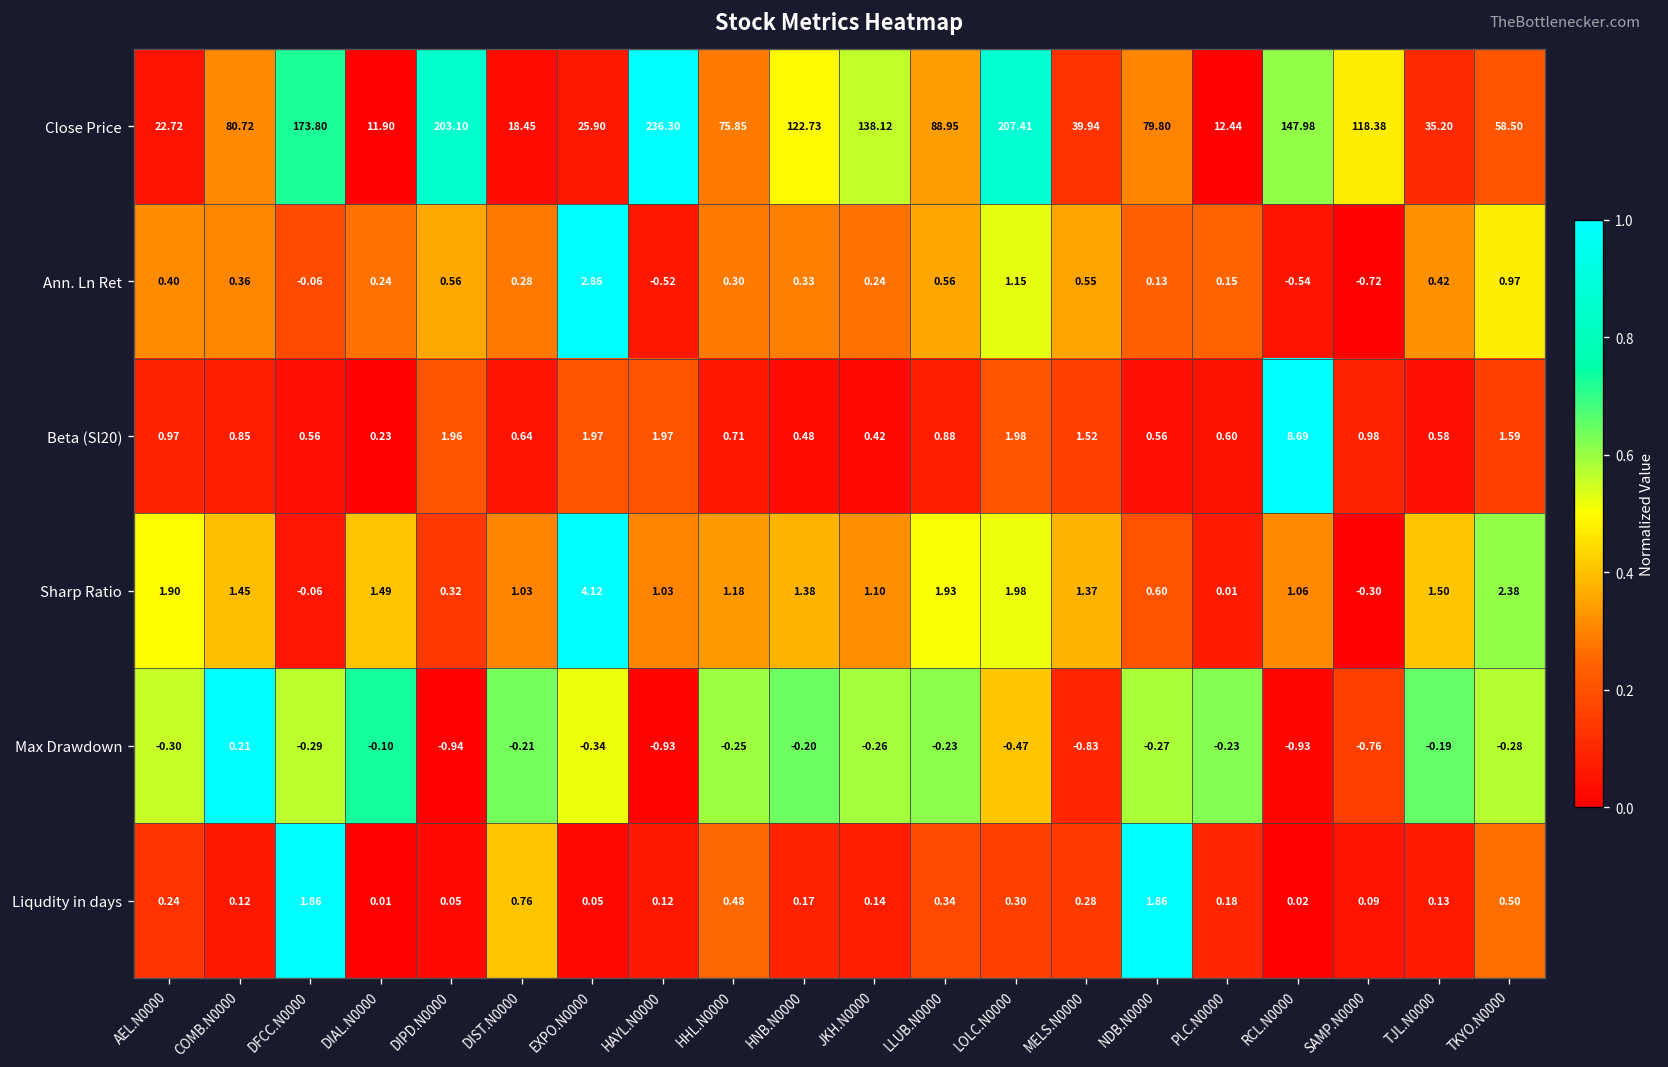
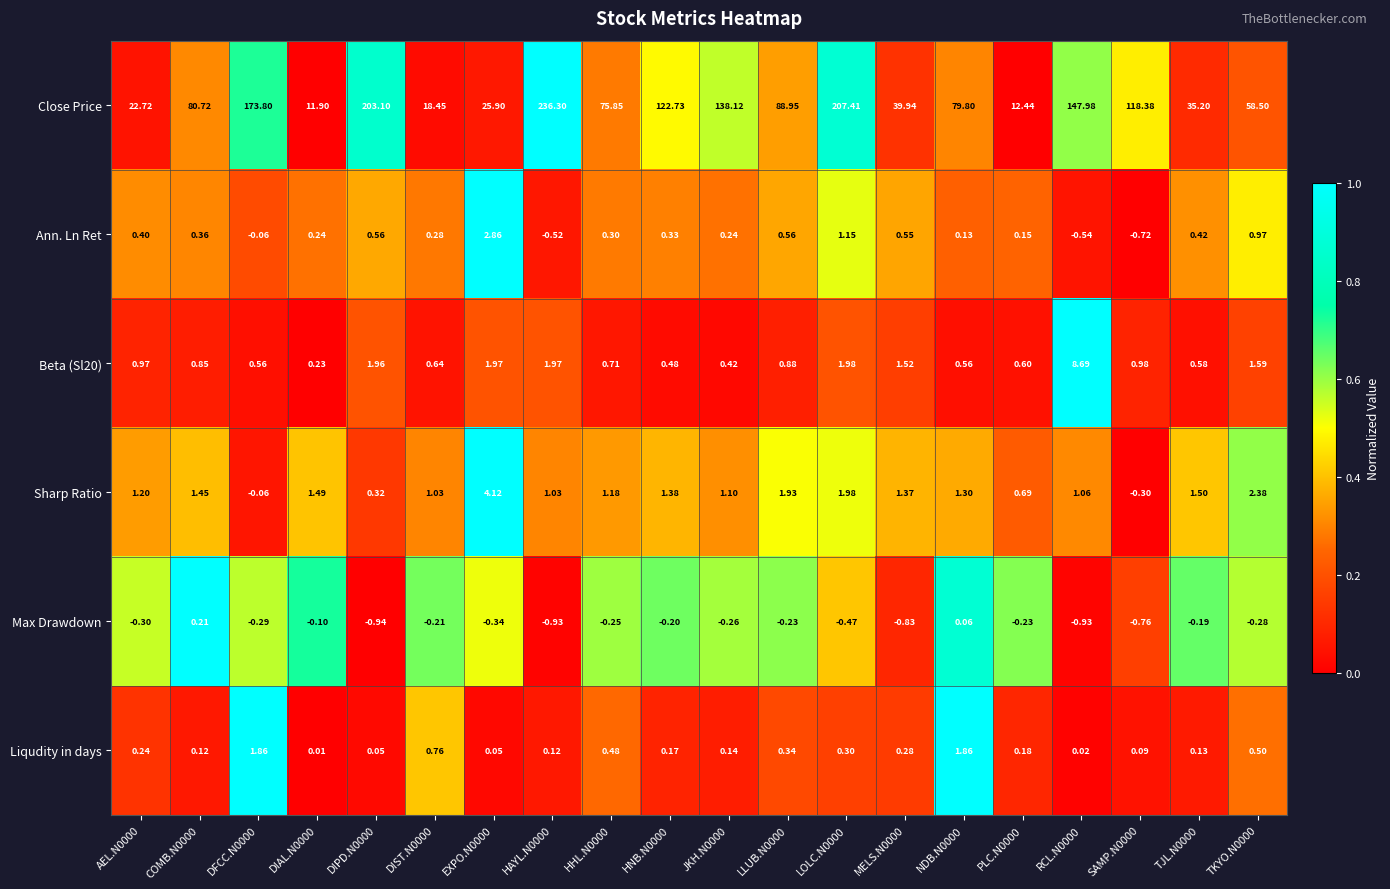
Sharp Ratio, AEL.N0000: 1.90 -> 1.20
Sharp Ratio, NDB.N0000: 0.60 -> 1.30
Sharp Ratio, PLC.N0000: 0.01 -> 0.69
Max Drawdown, NDB.N0000: -0.27 -> 0.06
